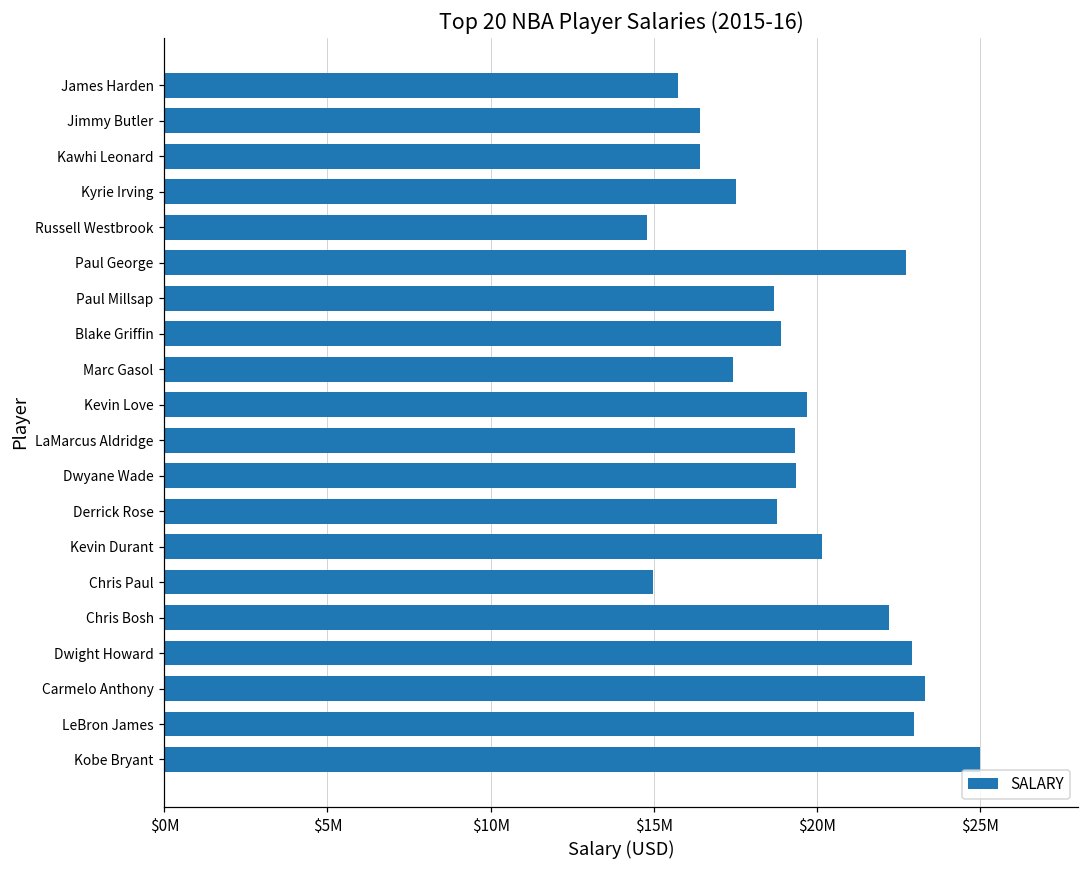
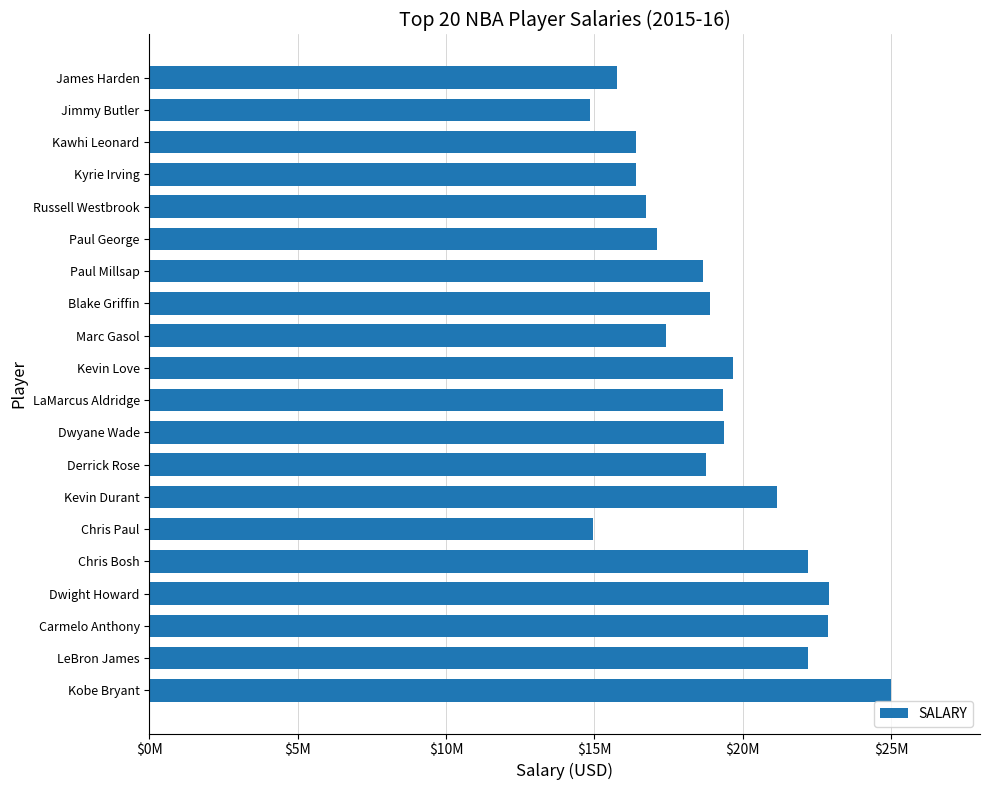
Jimmy Butler: $16400000 -> $14800000
Kyrie Irving: $17500000 -> $16400000
Russell Westbrook: $14800000 -> $16700000
Paul George: $22700000 -> $17100000
Kevin Durant: $20200000 -> $21100000
Carmelo Anthony: $23300000 -> $22900000
LeBron James: $23000000 -> $22200000
